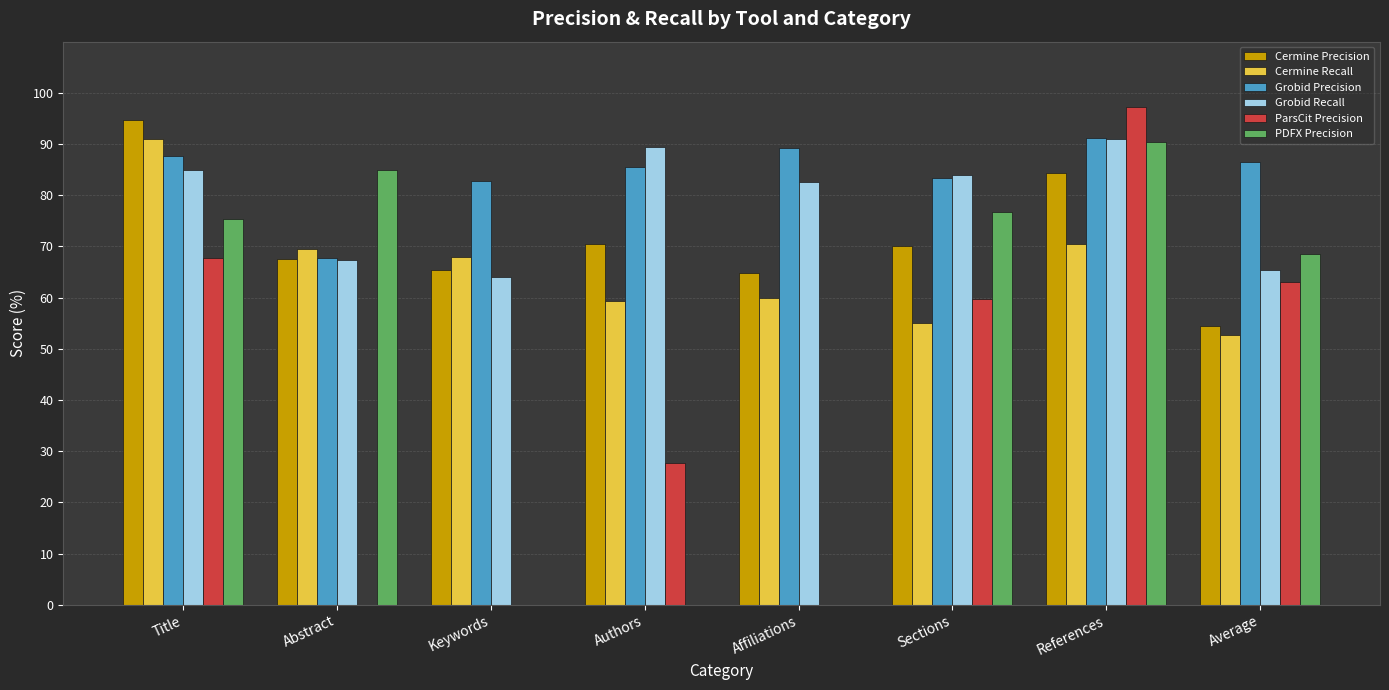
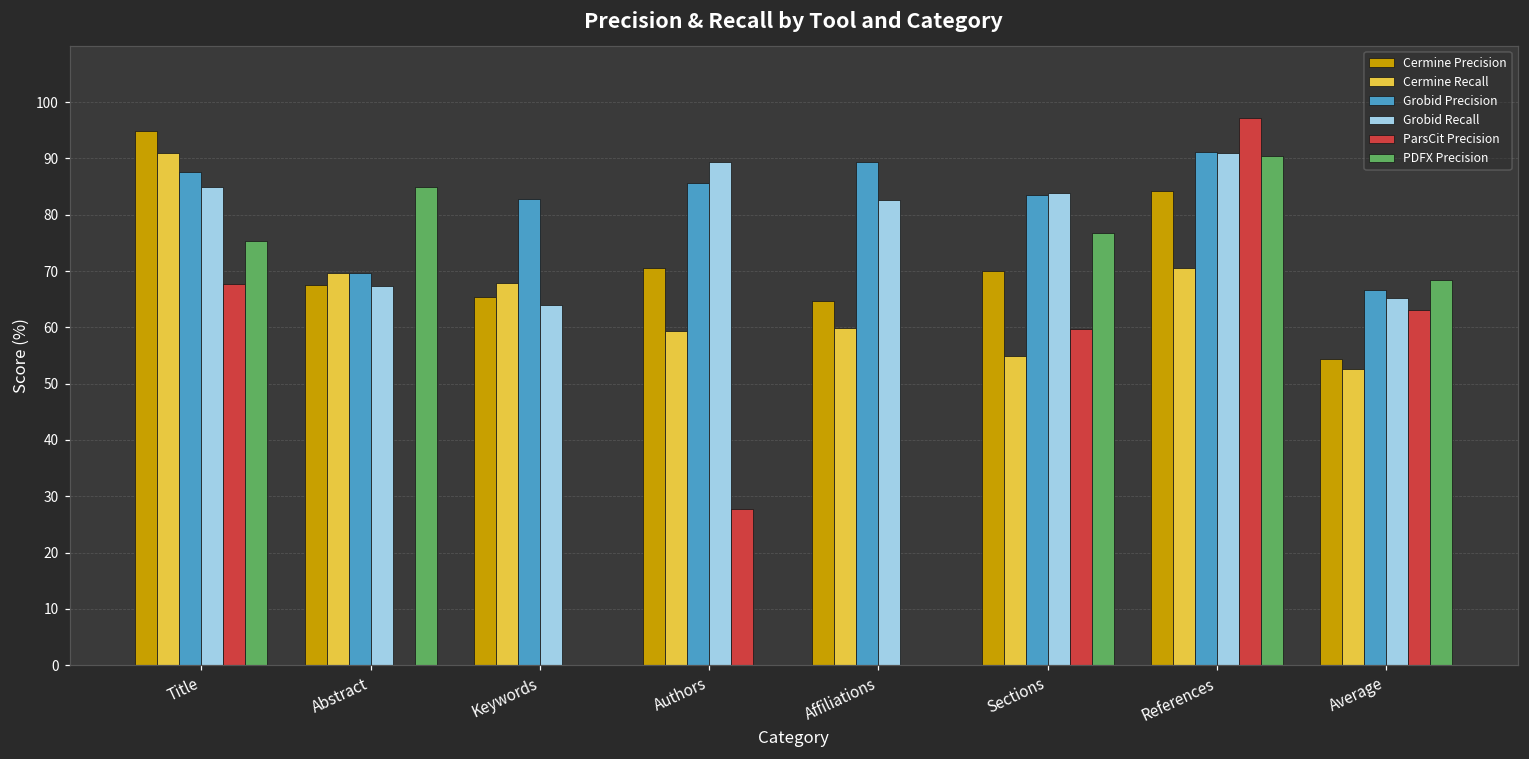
Grobid Precision, Abstract: 68 -> 70
Grobid Precision, Average: 86 -> 67
